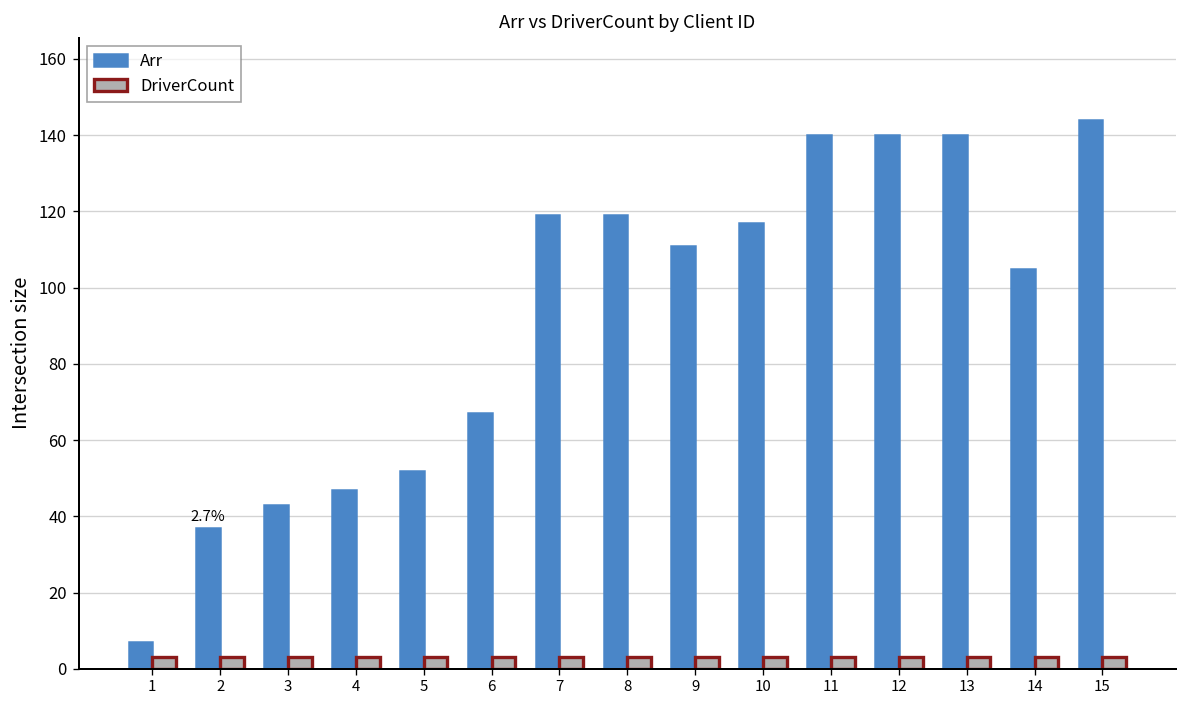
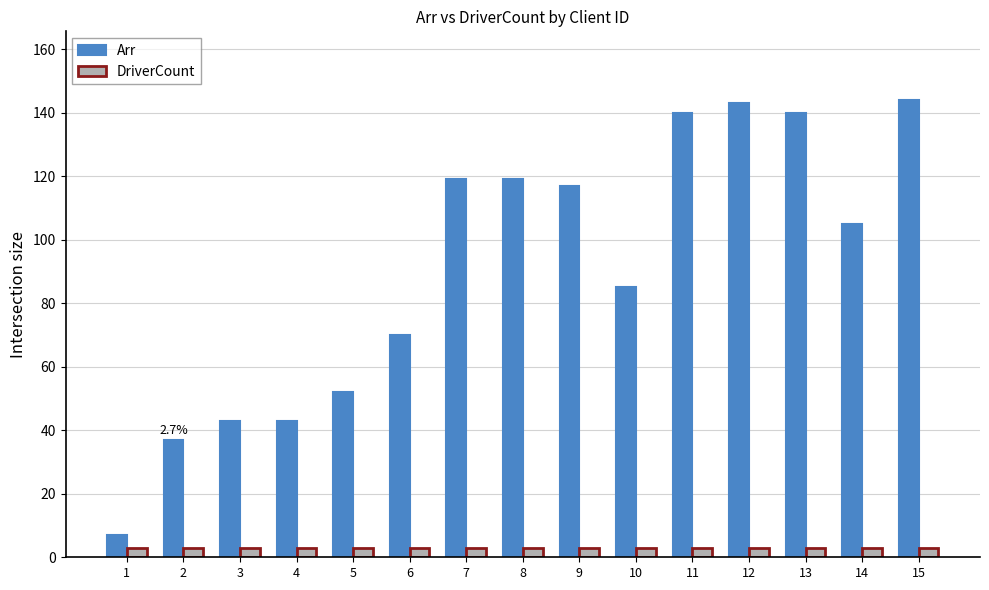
Arr, 4: 47 -> 43
Arr, 6: 67 -> 70
Arr, 9: 111 -> 117
Arr, 10: 117 -> 85
Arr, 12: 140 -> 143
